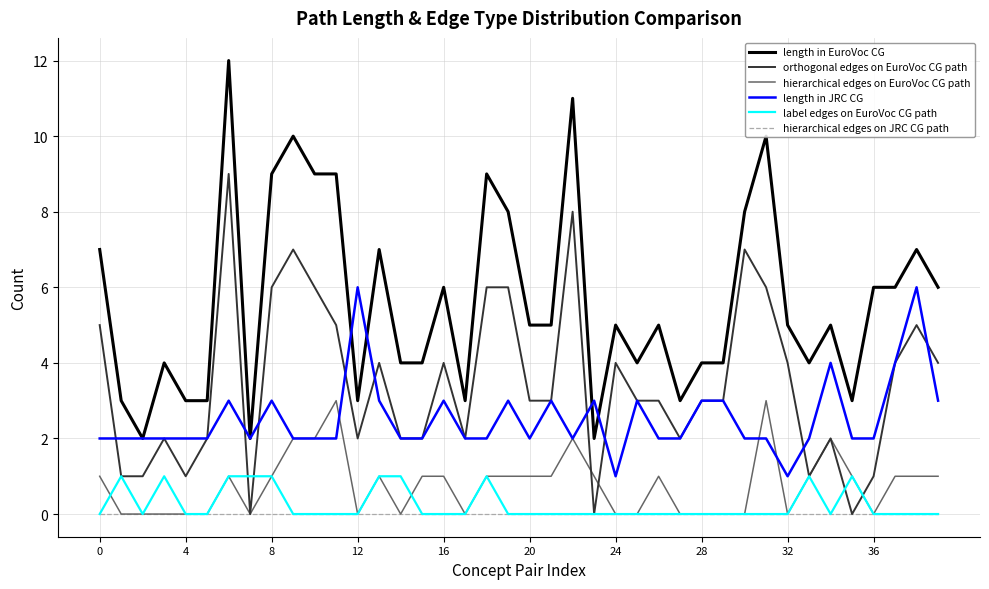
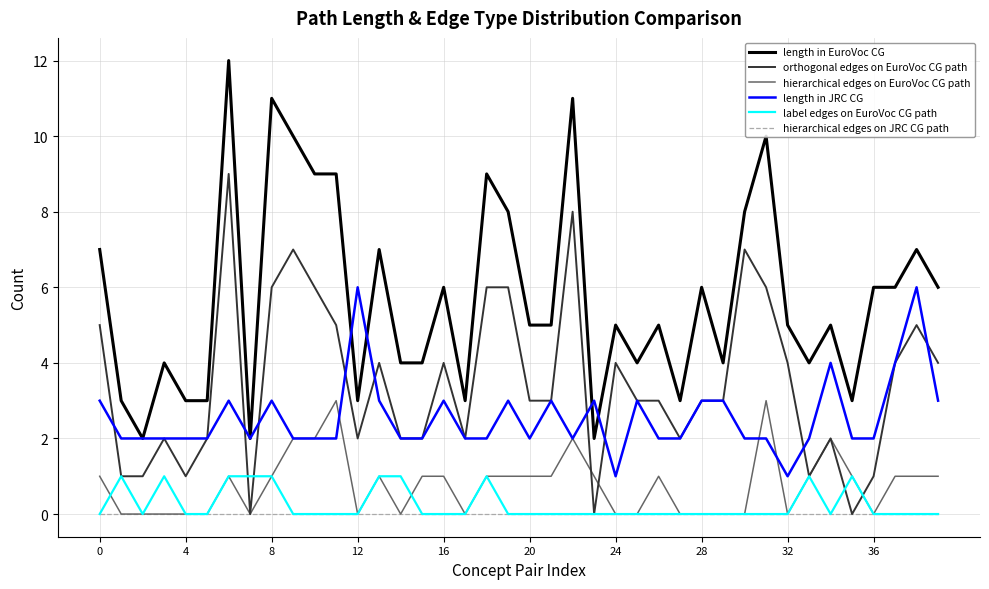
length in JRC CG, 0: 2 -> 3
length in EuroVoc CG, 8: 9 -> 11
length in EuroVoc CG, 28: 4 -> 6
